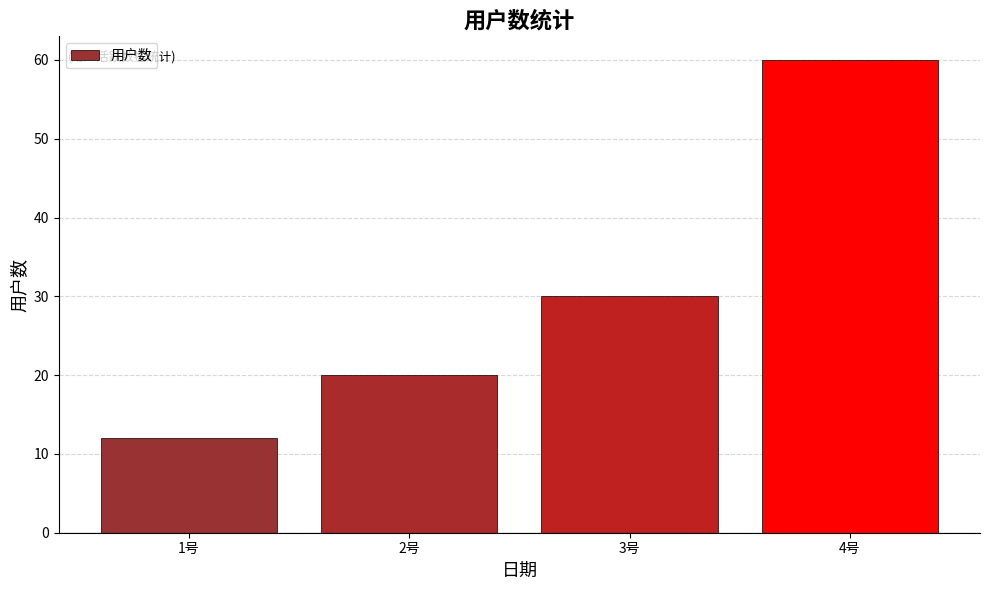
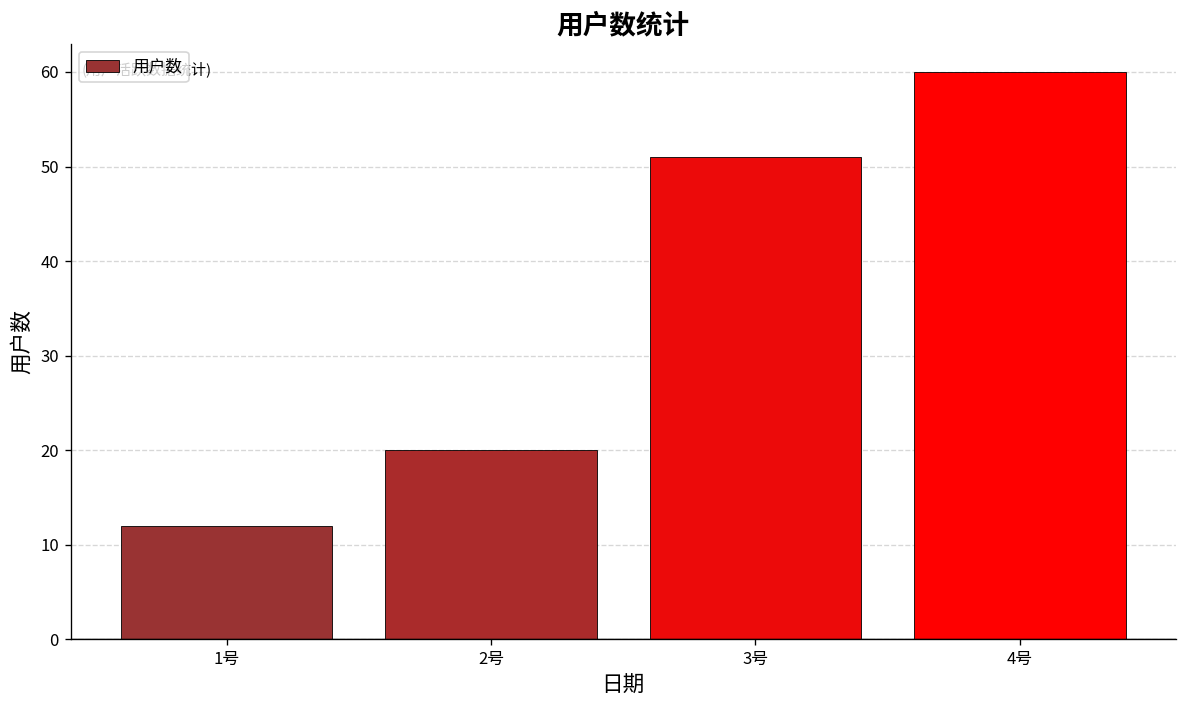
3号: 30 -> 51
